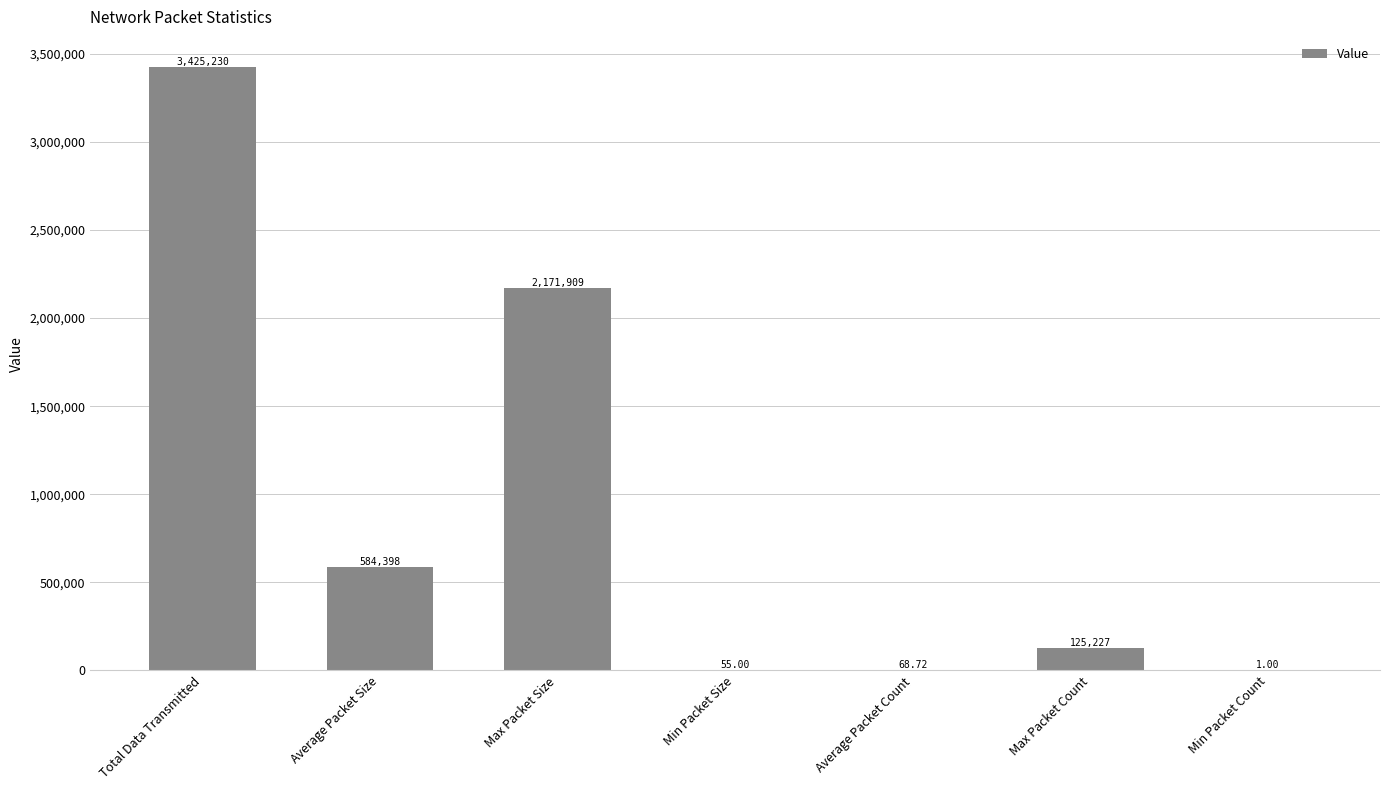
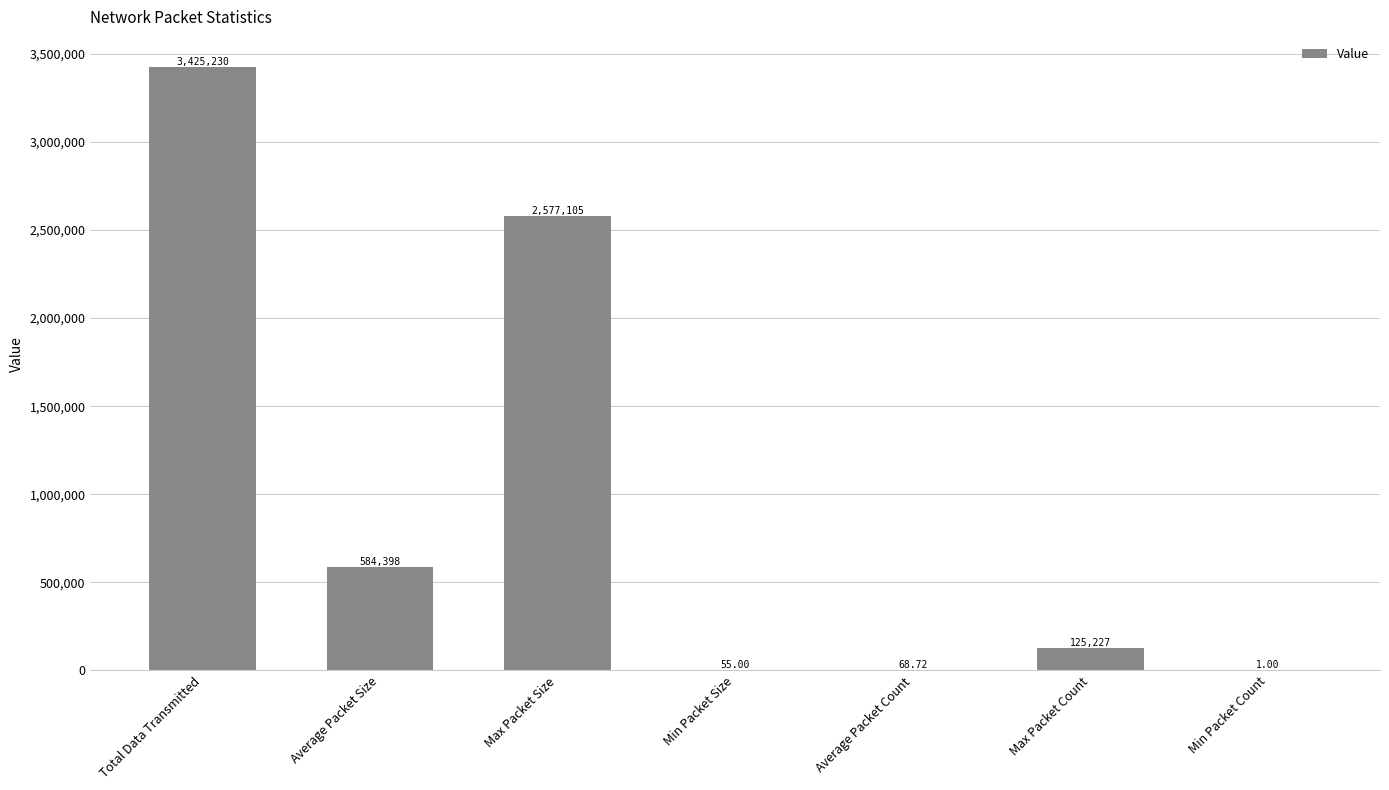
Max Packet Size: 2,171,909 -> 2,577,105
